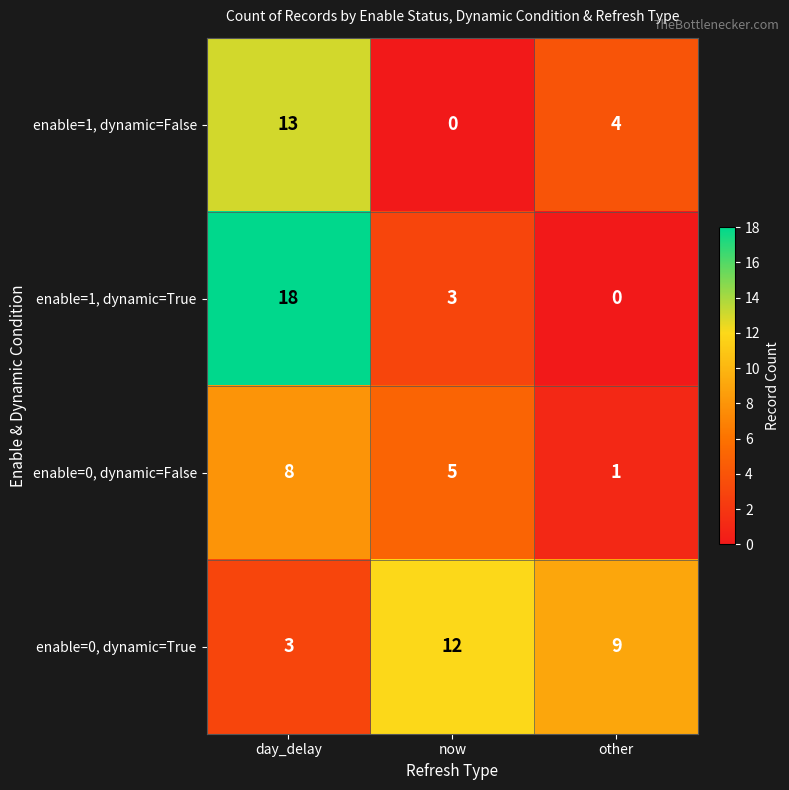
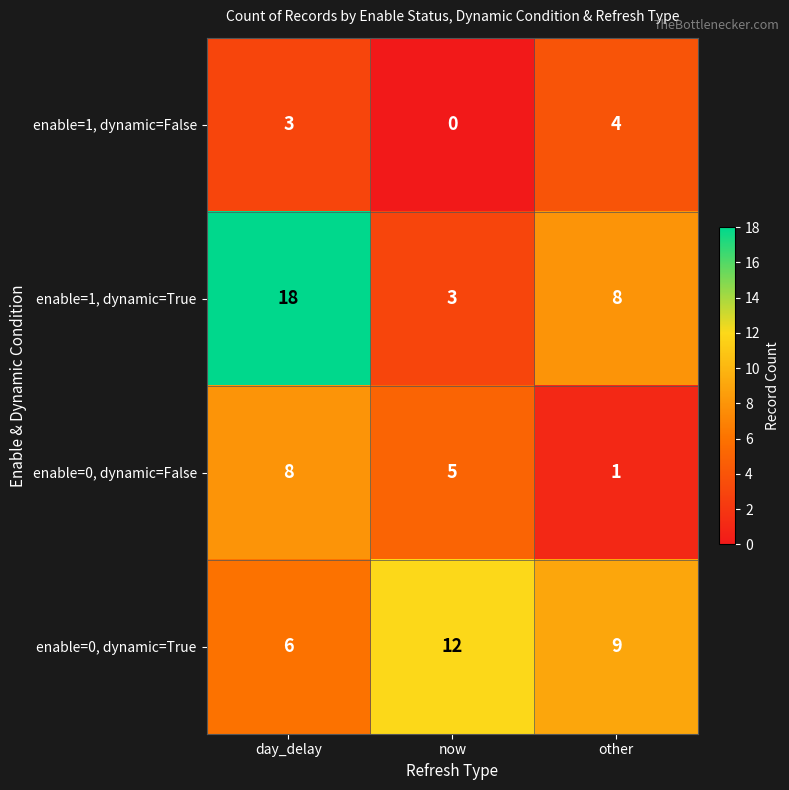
enable=1, dynamic=False, day_delay: 13 -> 3
enable=1, dynamic=True, other: 0 -> 8
enable=0, dynamic=True, day_delay: 3 -> 6
